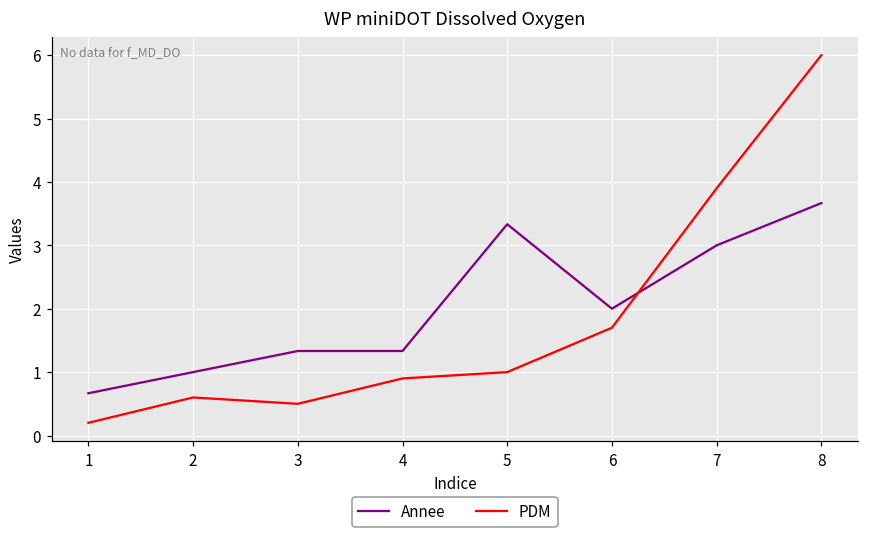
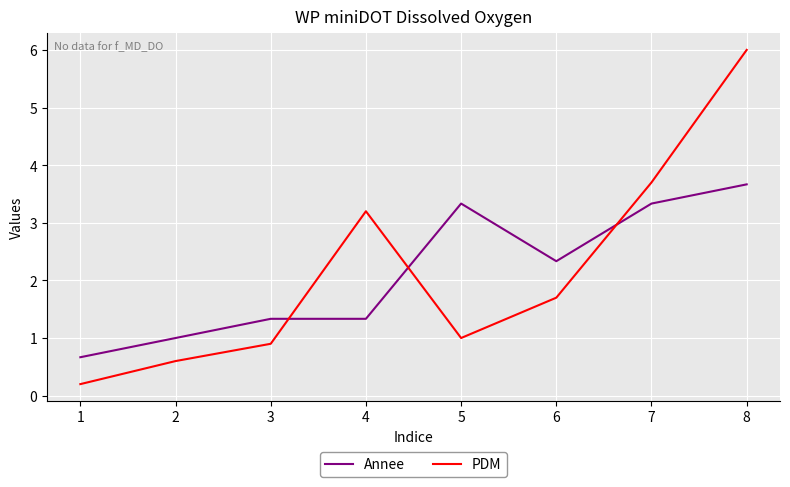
PDM, 3: 0.5 -> 0.9
PDM, 4: 0.9 -> 3.2
Annee, 6: 2.0 -> 2.3
Annee, 7: 3.0 -> 3.3
PDM, 7: 3.9 -> 3.7
